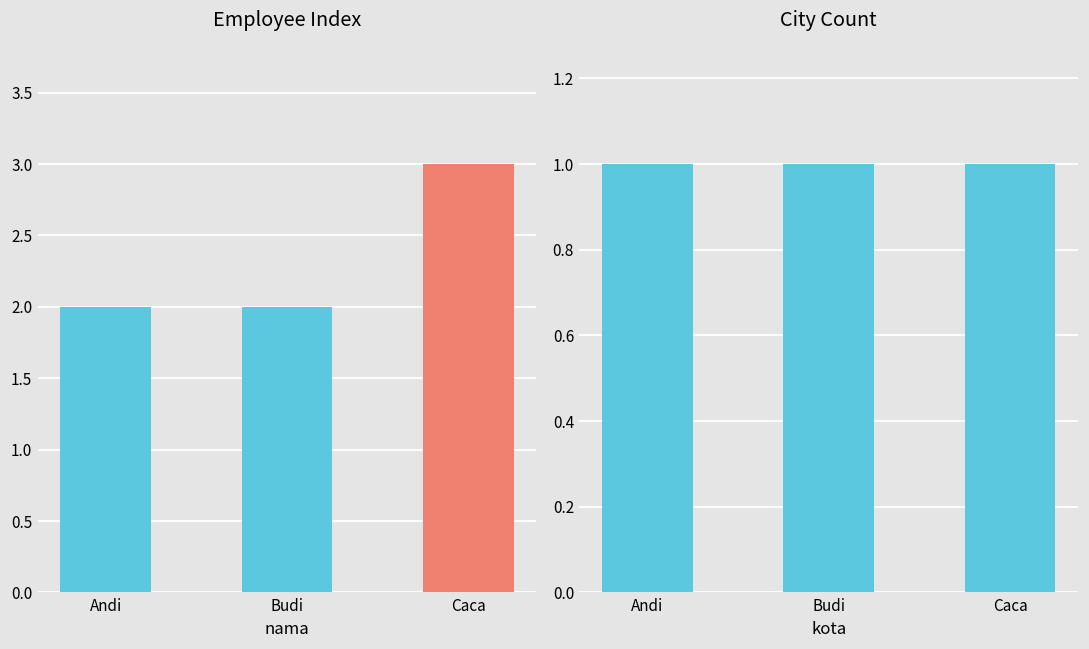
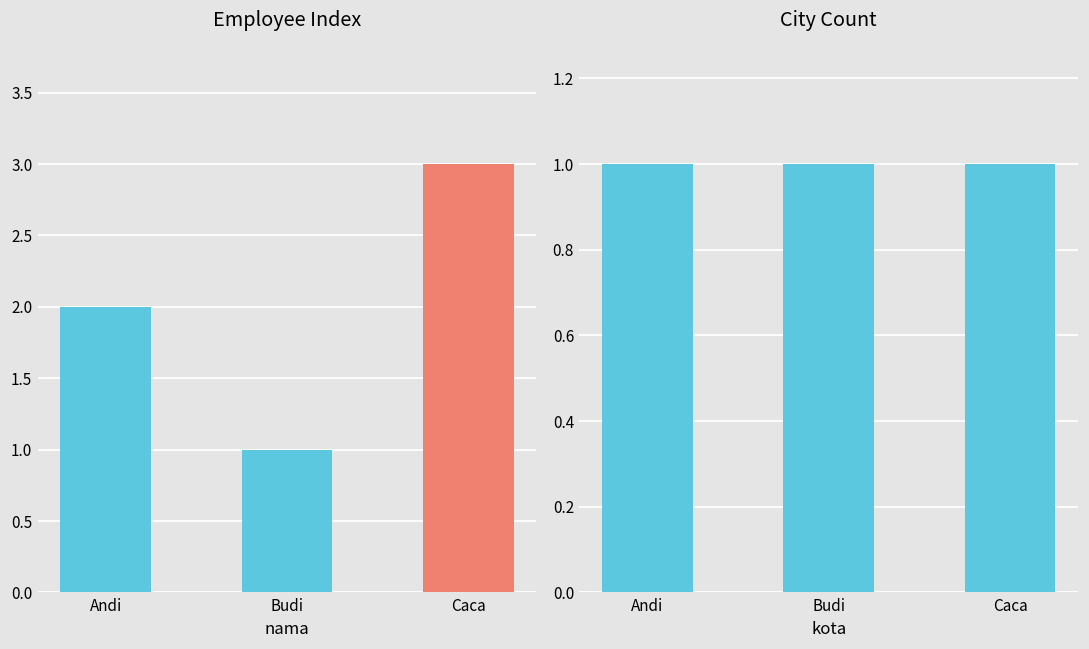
Employee Index, Budi: 2 -> 1
